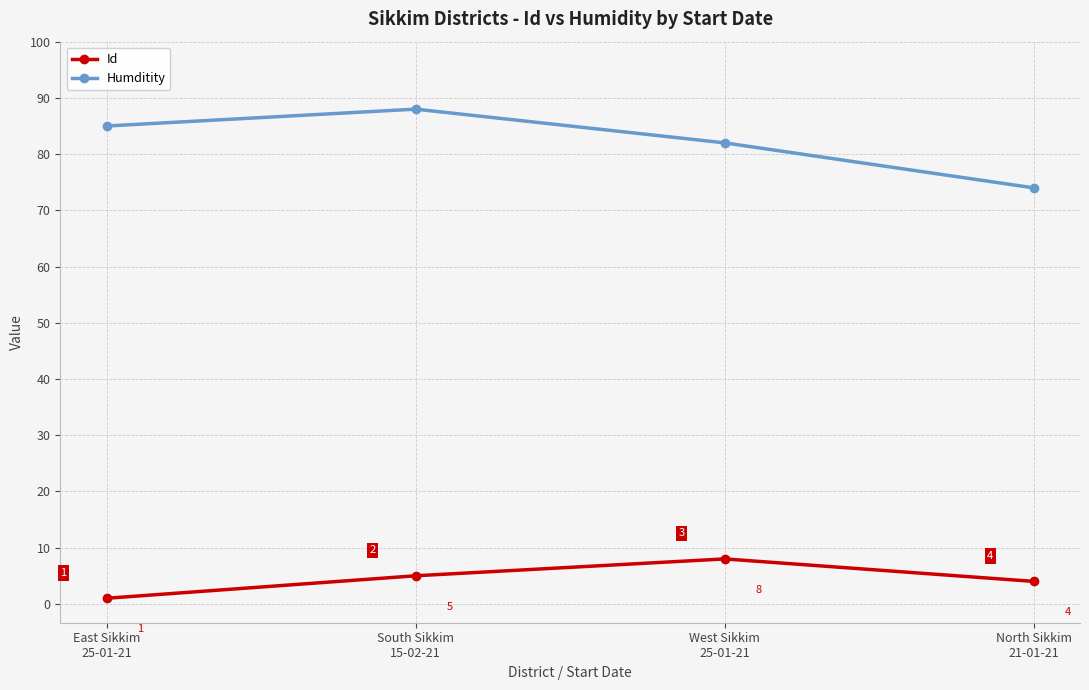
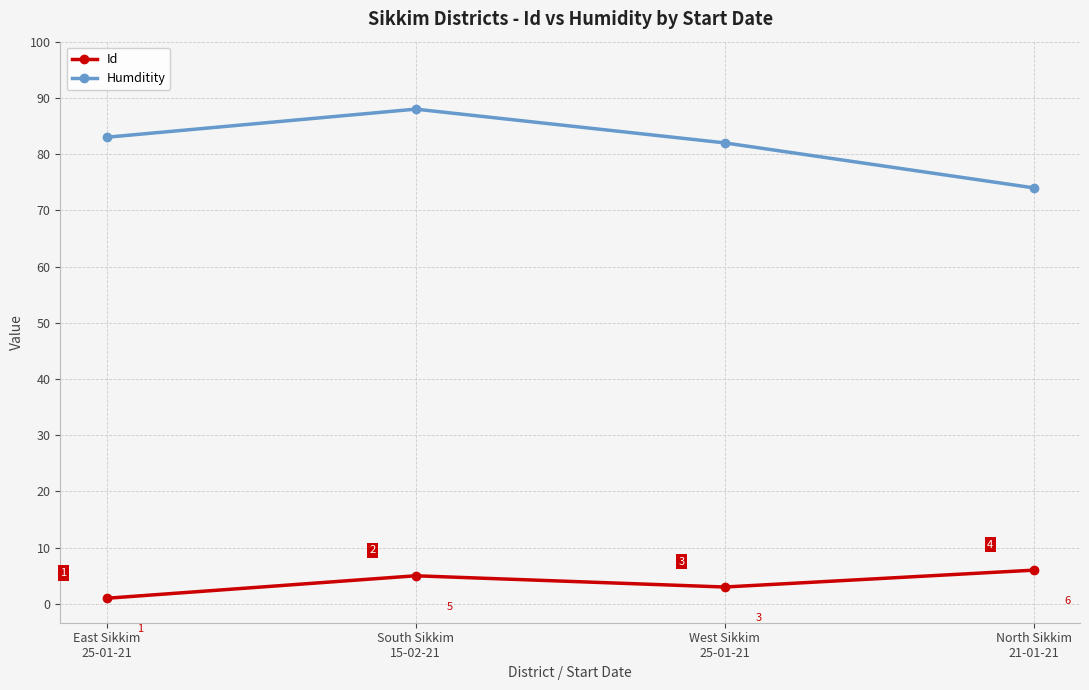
Humditity, East Sikkim 25-01-21: 85 -> 83
Id, West Sikkim 25-01-21: 8 -> 3
Id, North Sikkim 21-01-21: 4 -> 6
